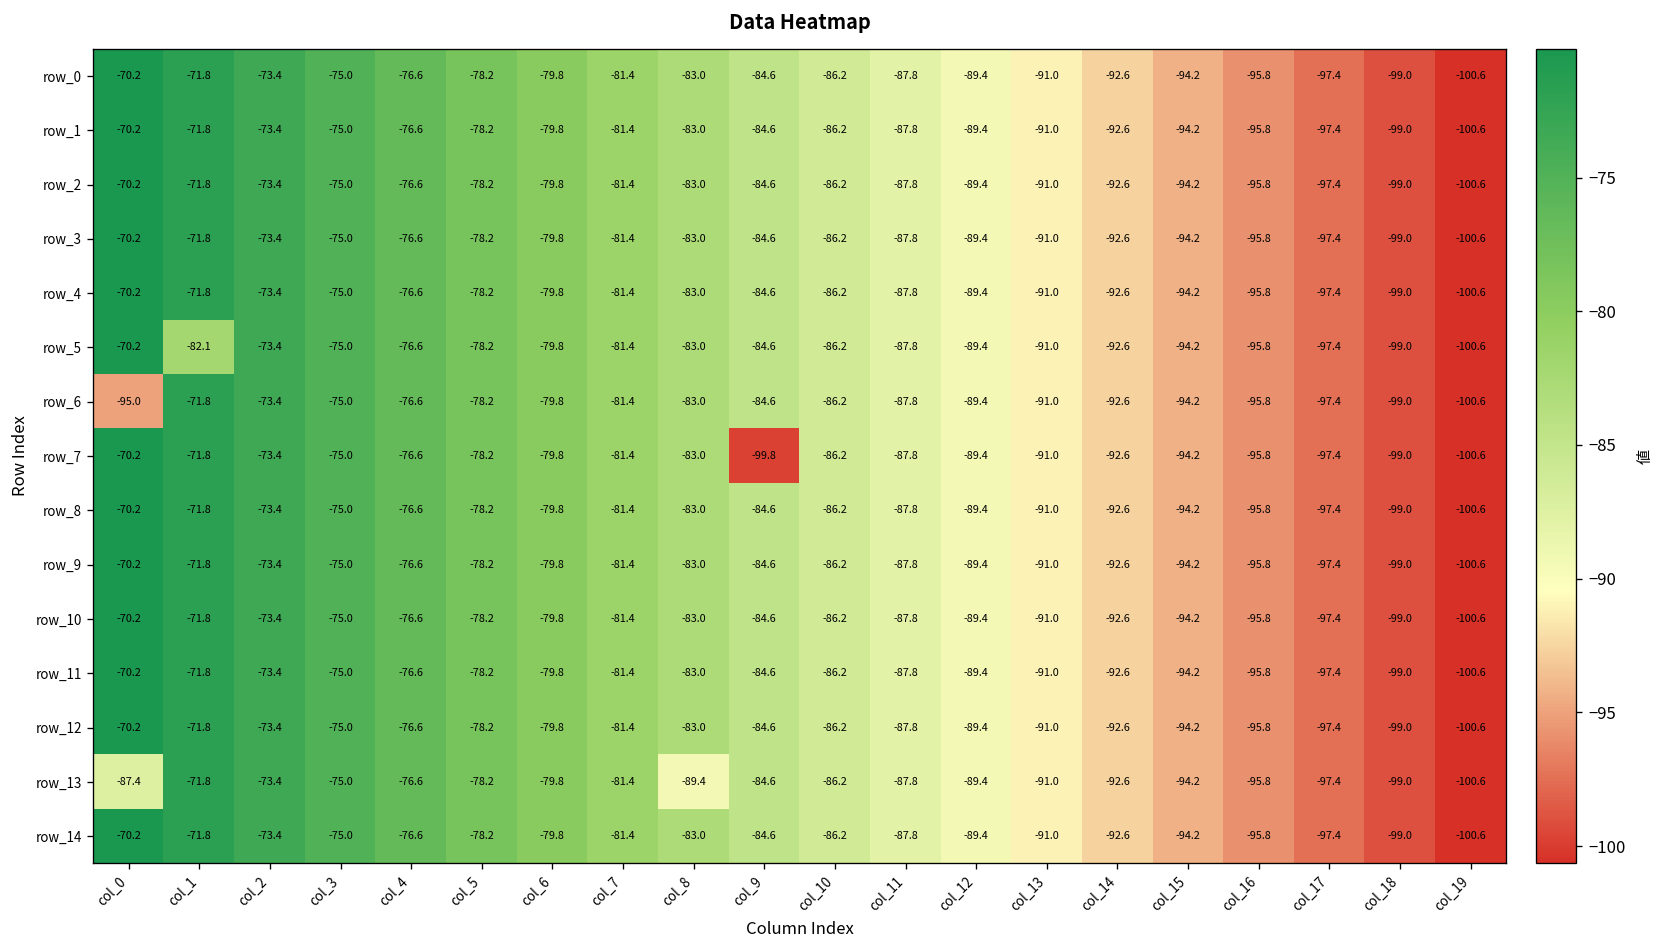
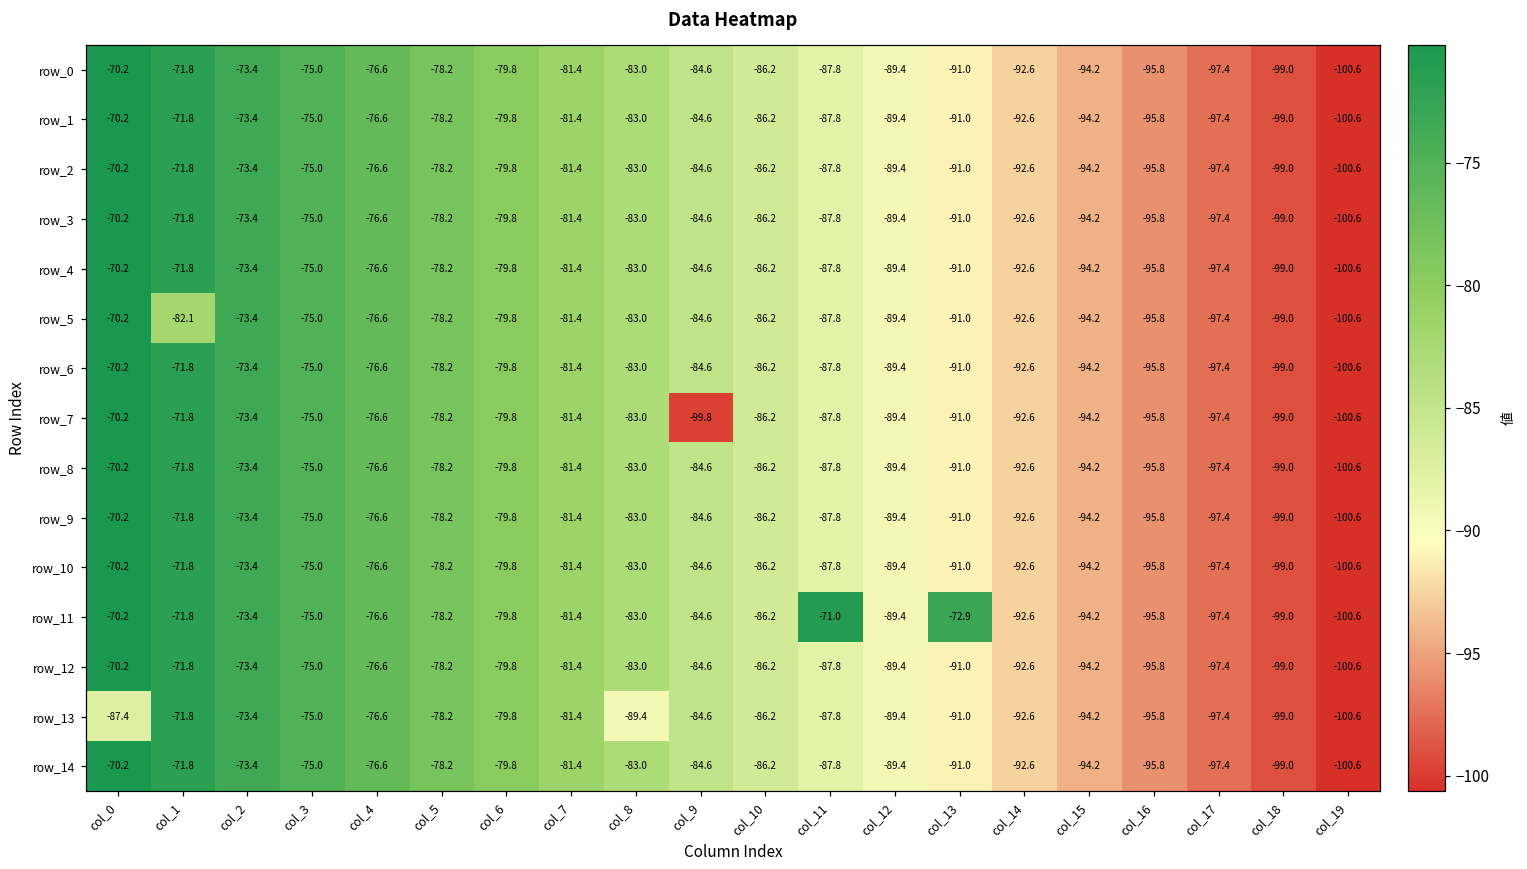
row_6, col_0: -95.0 -> -70.2
row_11, col_11: -87.8 -> -71.0
row_11, col_13: -91.0 -> -72.9
